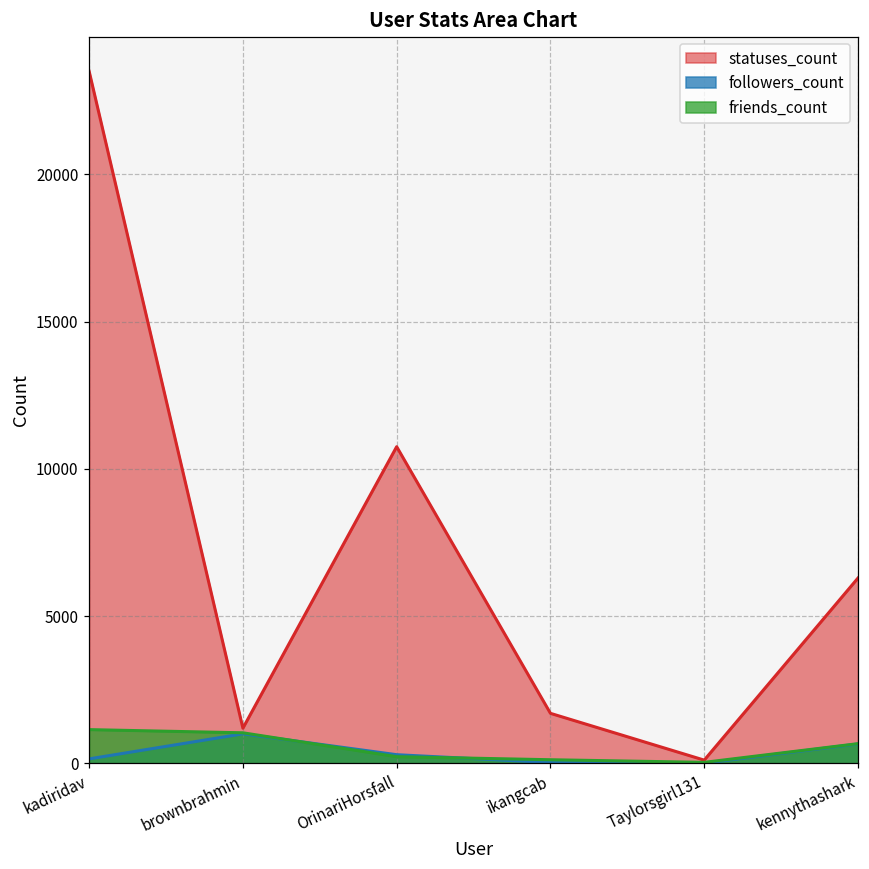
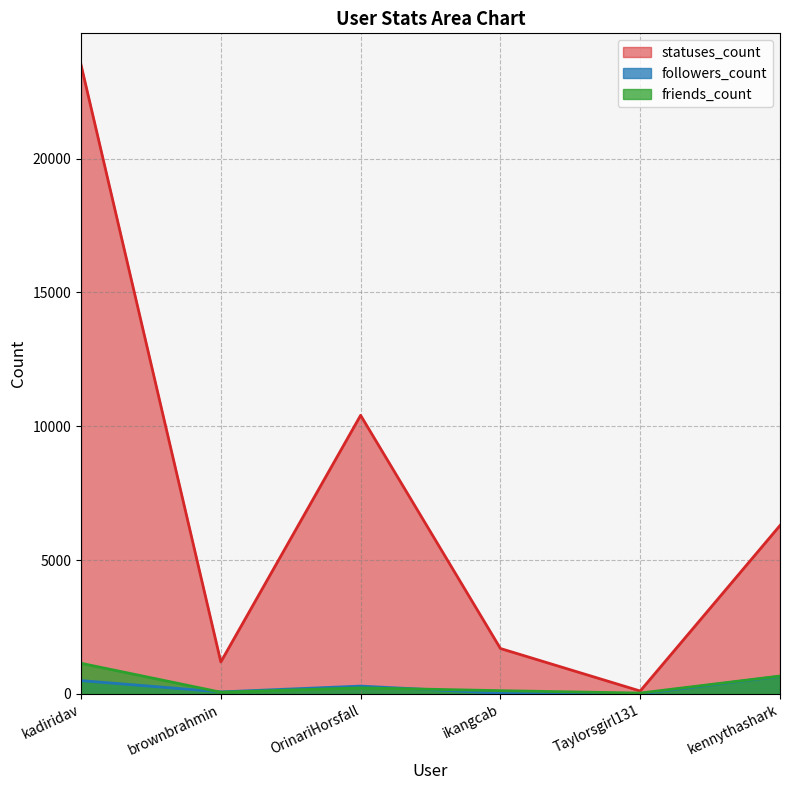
followers_count, kadiridav: 100 -> 500
followers_count, brownbrahmin: 1000 -> 100
friends_count, brownbrahmin: 1000 -> 100
statuses_count, OrinariHorsfall: 10800 -> 10400
